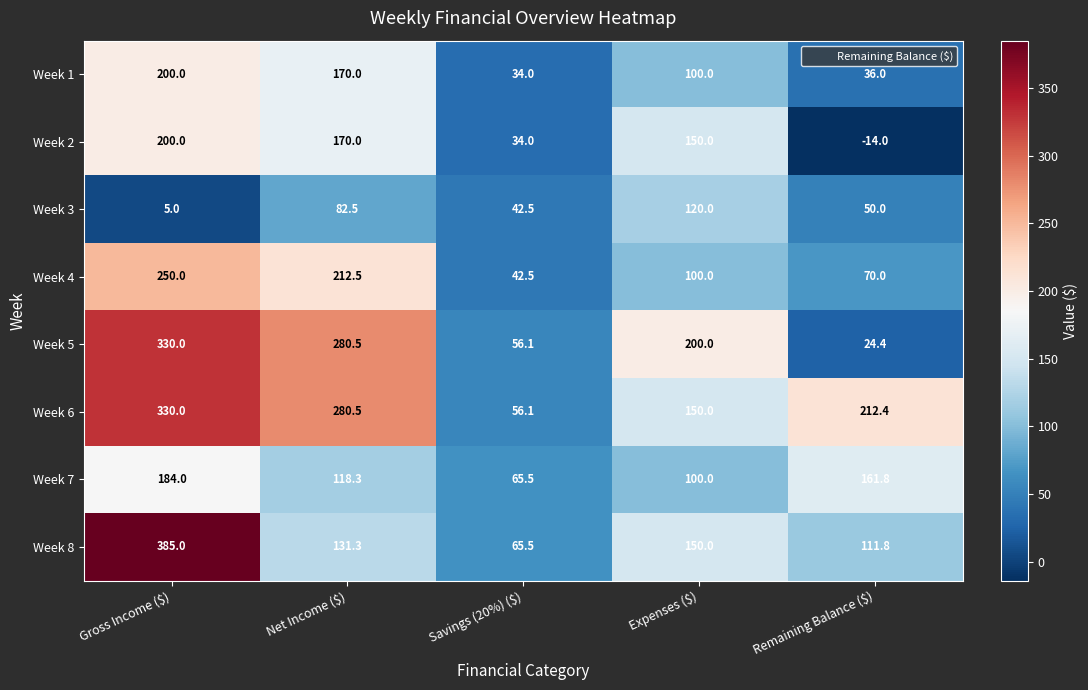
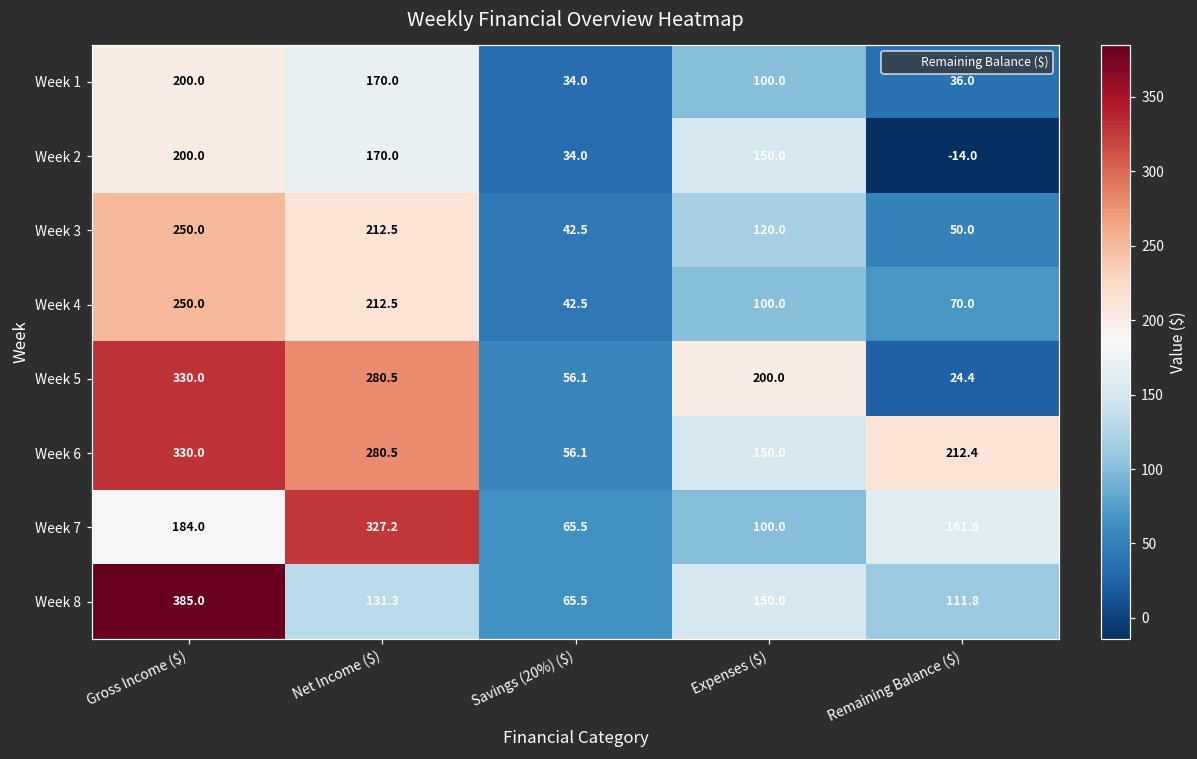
Week 3, Gross Income ($): 5.0 -> 250.0
Week 3, Net Income ($): 82.5 -> 212.5
Week 7, Net Income ($): 118.3 -> 327.2
